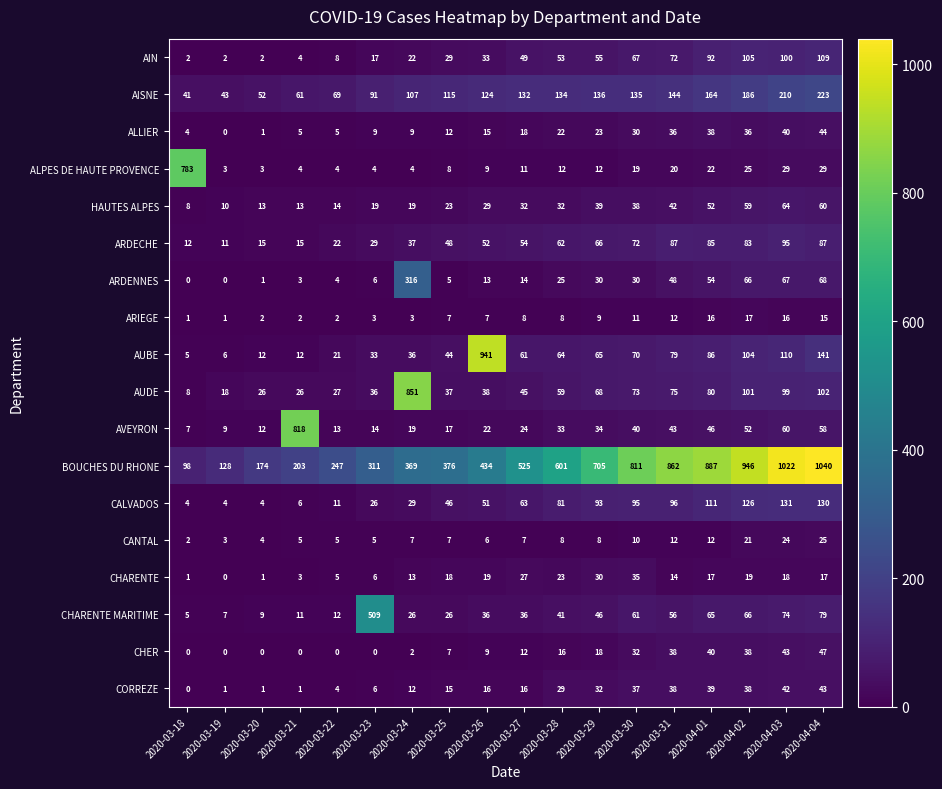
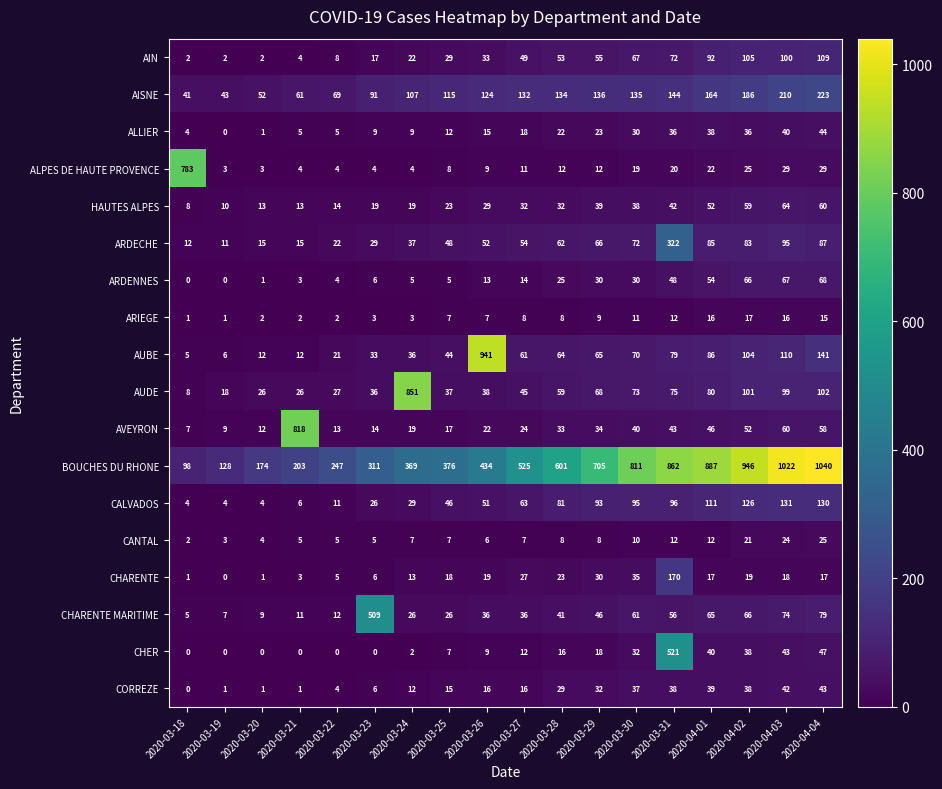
ARDECHE, 2020-03-31: 87 -> 322
ARDENNES, 2020-03-24: 316 -> 5
CHARENTE, 2020-03-31: 14 -> 170
CHER, 2020-03-31: 38 -> 521
